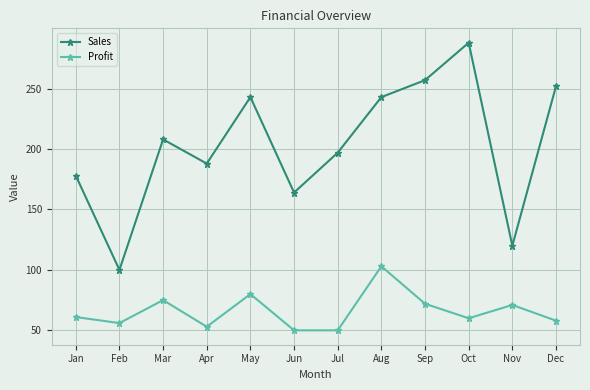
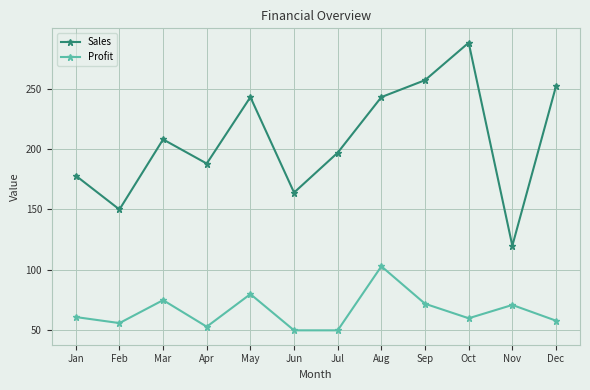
Sales, Feb: 100 -> 150
